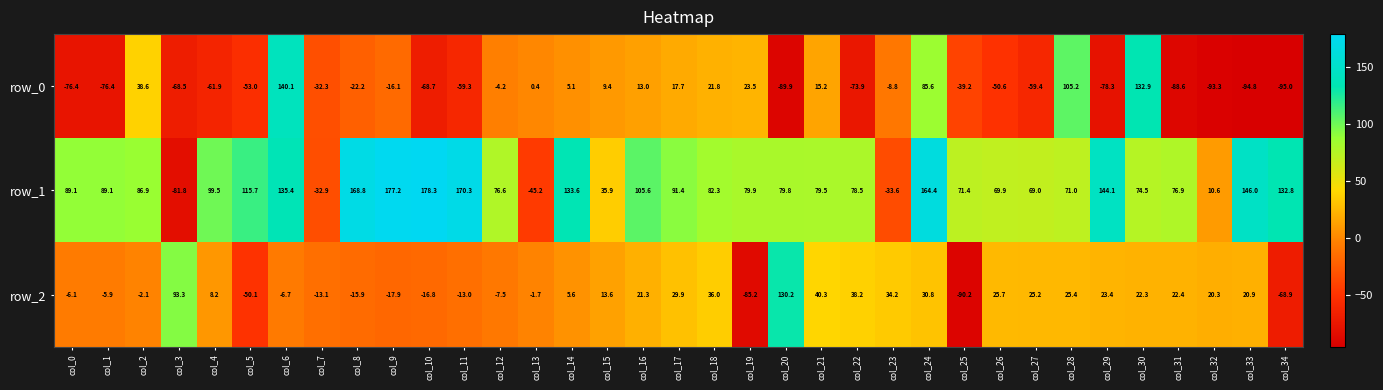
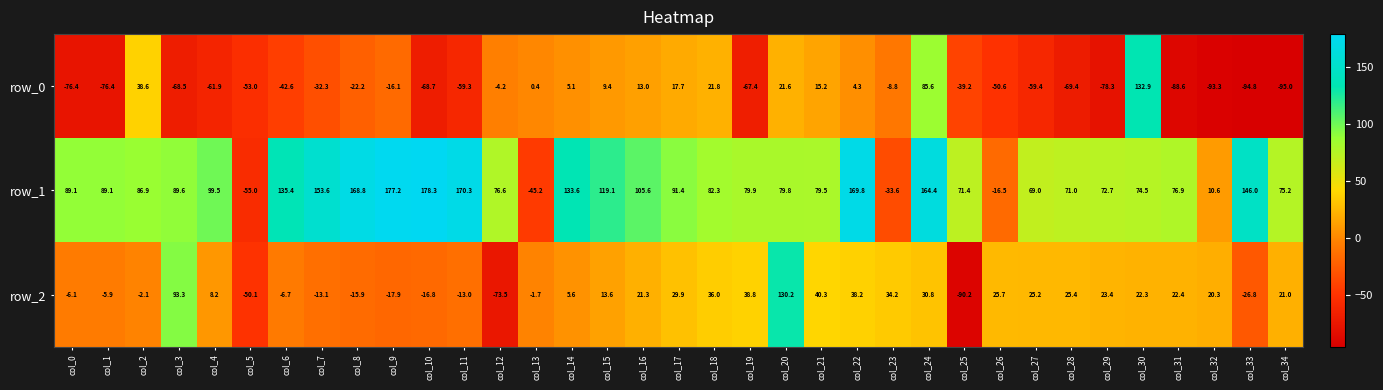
row_0, col_6: 140.1 -> -42.6
row_0, col_19: 23.5 -> -67.4
row_0, col_20: -89.9 -> 21.6
row_0, col_22: -73.9 -> 4.3
row_0, col_28: 105.2 -> -69.4
row_1, col_3: -81.8 -> 89.6
row_1, col_5: 115.7 -> -55.0
row_1, col_7: -32.9 -> 153.6
row_1, col_15: 35.9 -> 119.1
row_1, col_22: 78.5 -> 169.8
row_1, col_26: 69.9 -> -16.5
row_1, col_29: 144.1 -> 72.7
row_1, col_34: 132.8 -> 75.2
row_2, col_12: -7.5 -> -73.5
row_2, col_19: -85.2 -> 38.8
row_2, col_33: 20.9 -> -26.8
row_2, col_34: -68.9 -> 21.0
